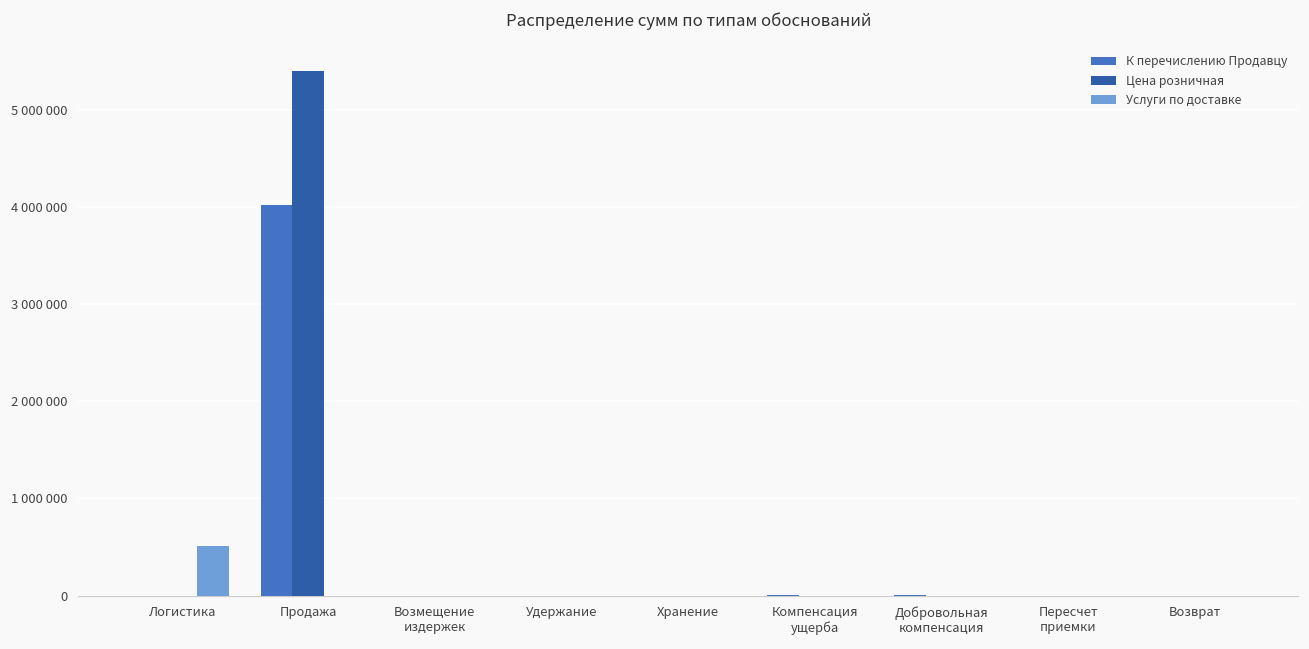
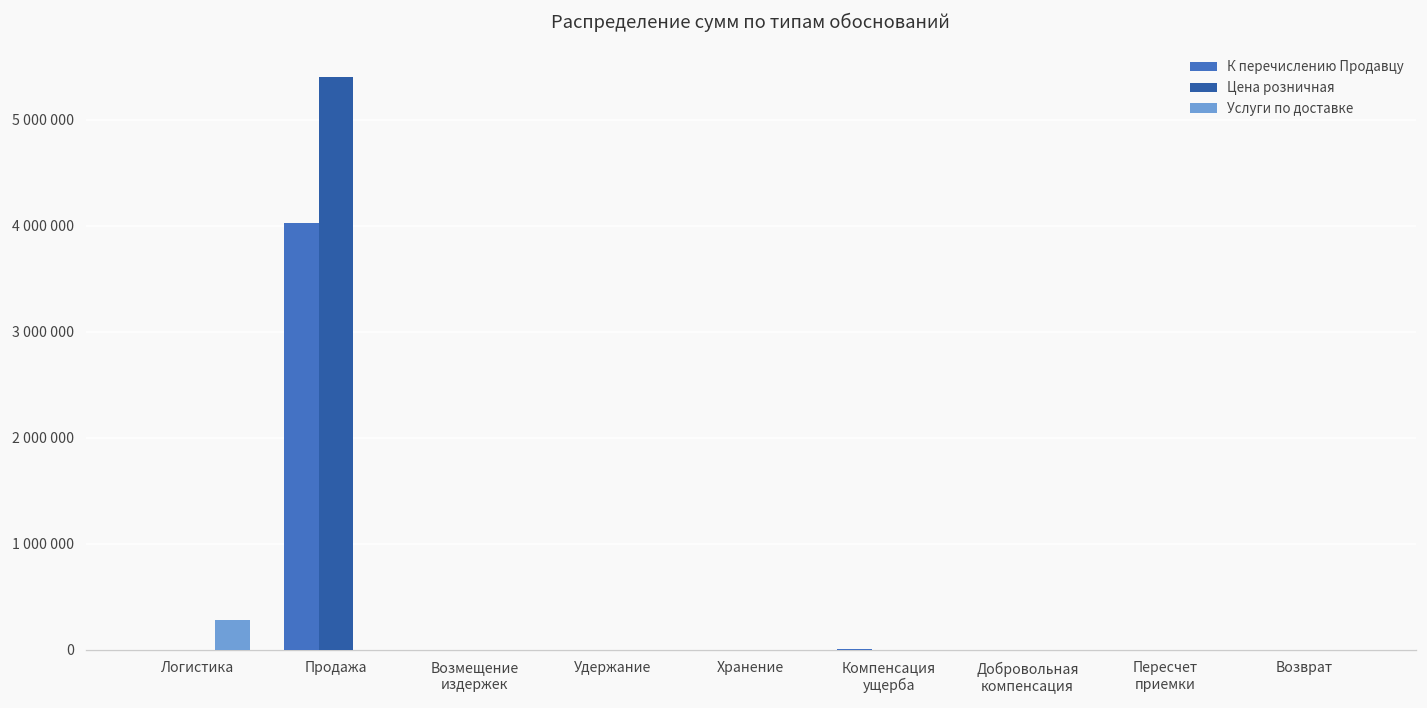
Услуги по доставке, Логистика: 500000 -> 300000
